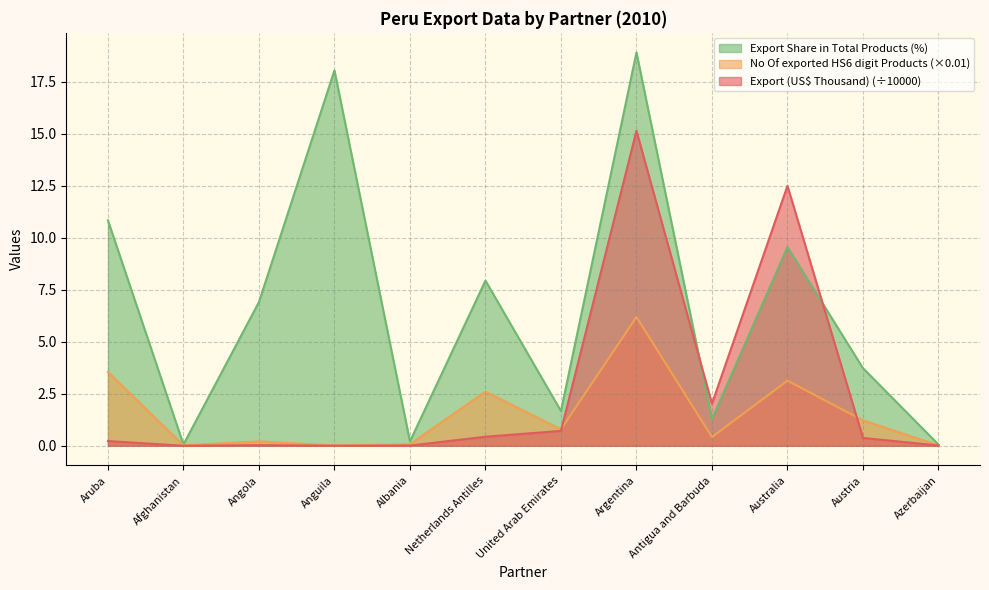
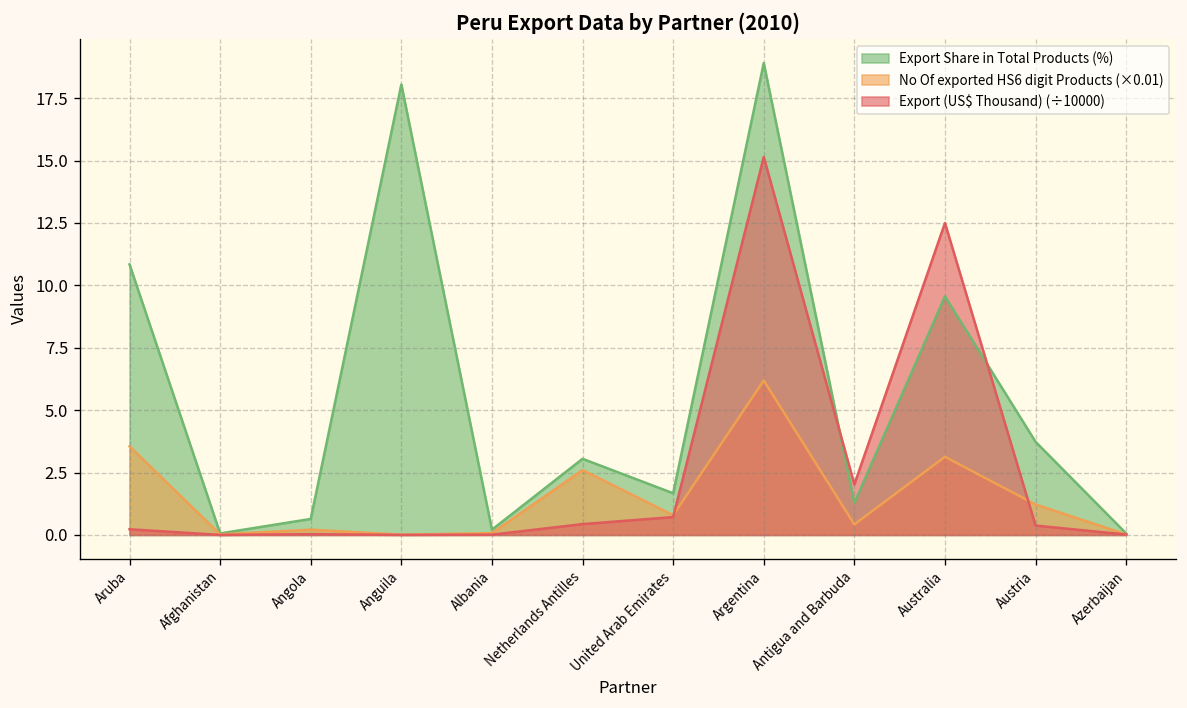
Export Share in Total Products (%), Angola: 6.9 -> 0.6
Export Share in Total Products (%), Netherlands Antilles: 7.9 -> 3.1
